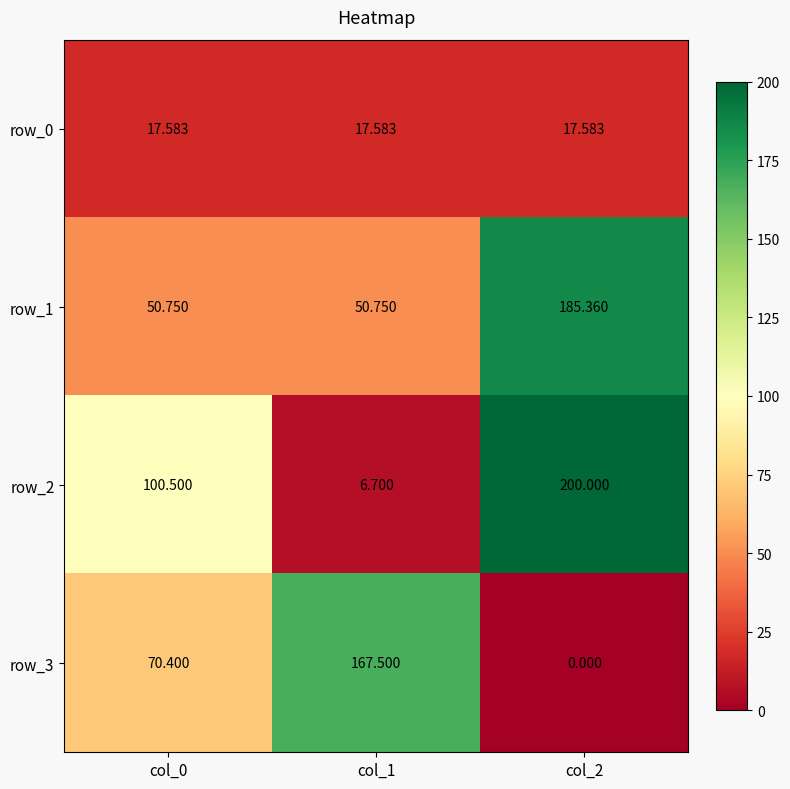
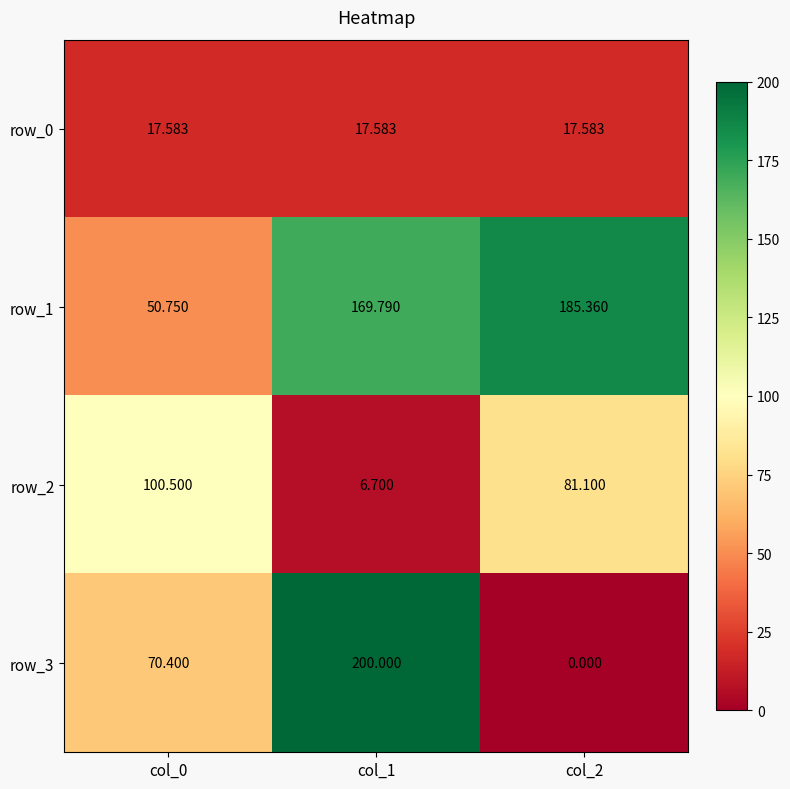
row_1, col_1: 50.750 -> 169.790
row_2, col_2: 200.000 -> 81.100
row_3, col_1: 167.500 -> 200.000
